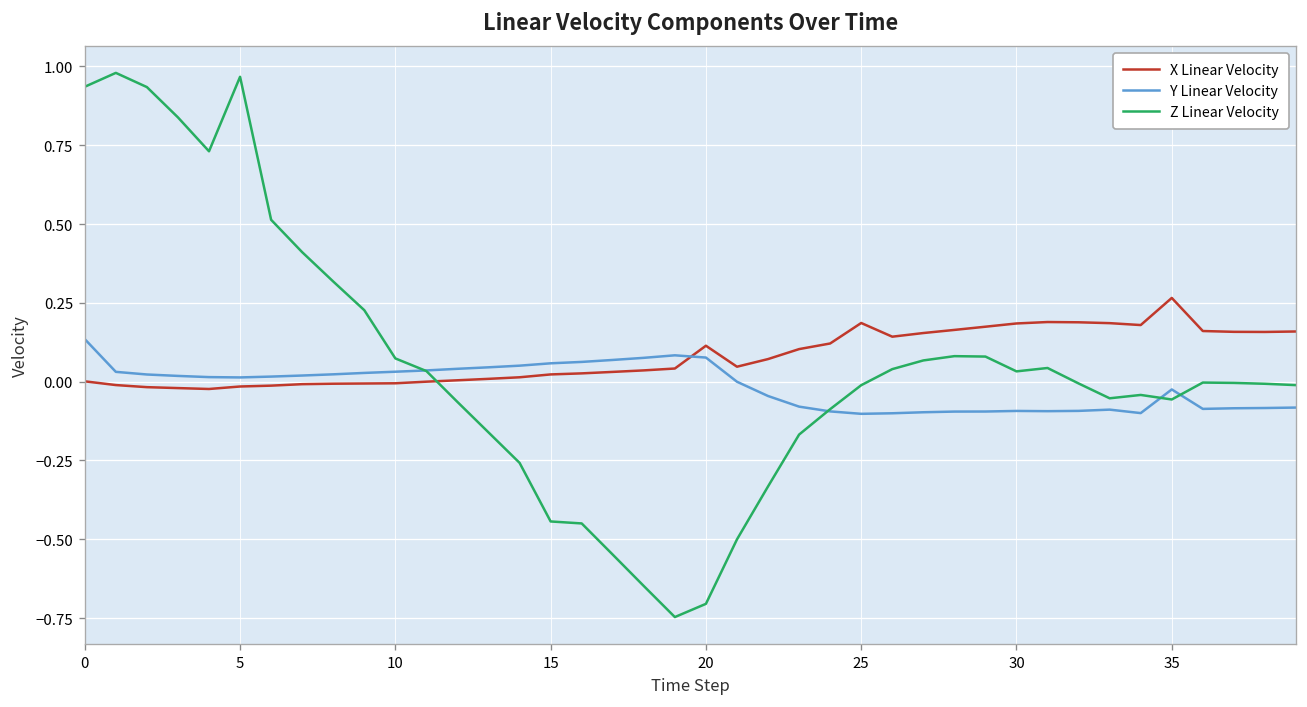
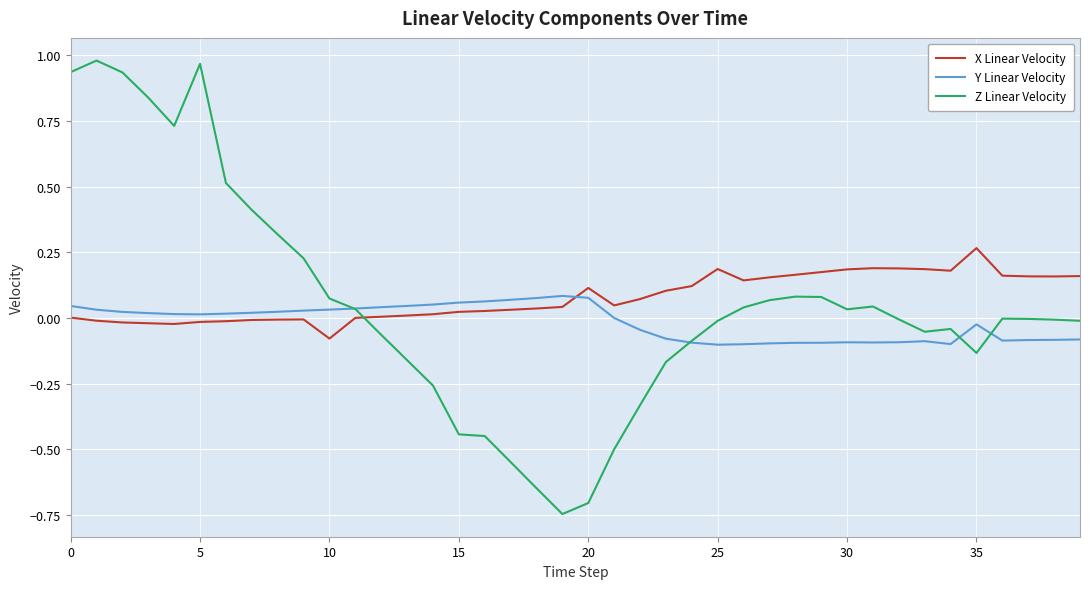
Y Linear Velocity, 0: 0.13 -> 0.05
X Linear Velocity, 10: -0.01 -> -0.08
Z Linear Velocity, 35: -0.06 -> -0.13
